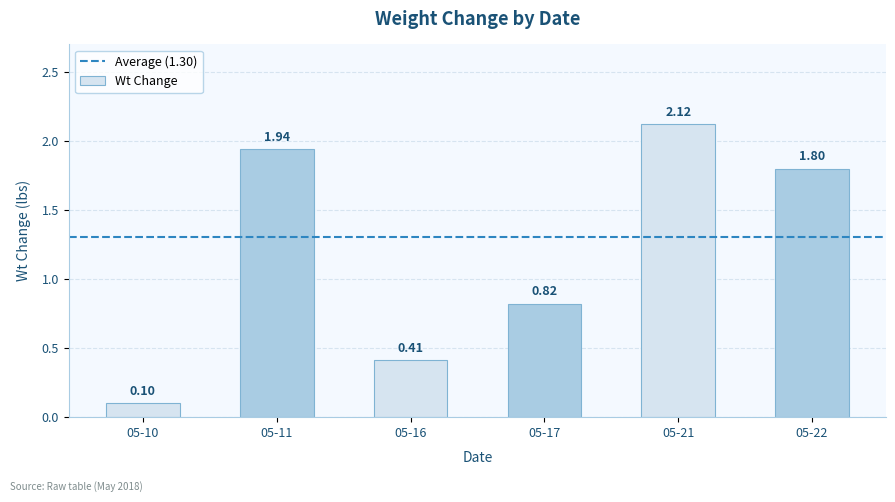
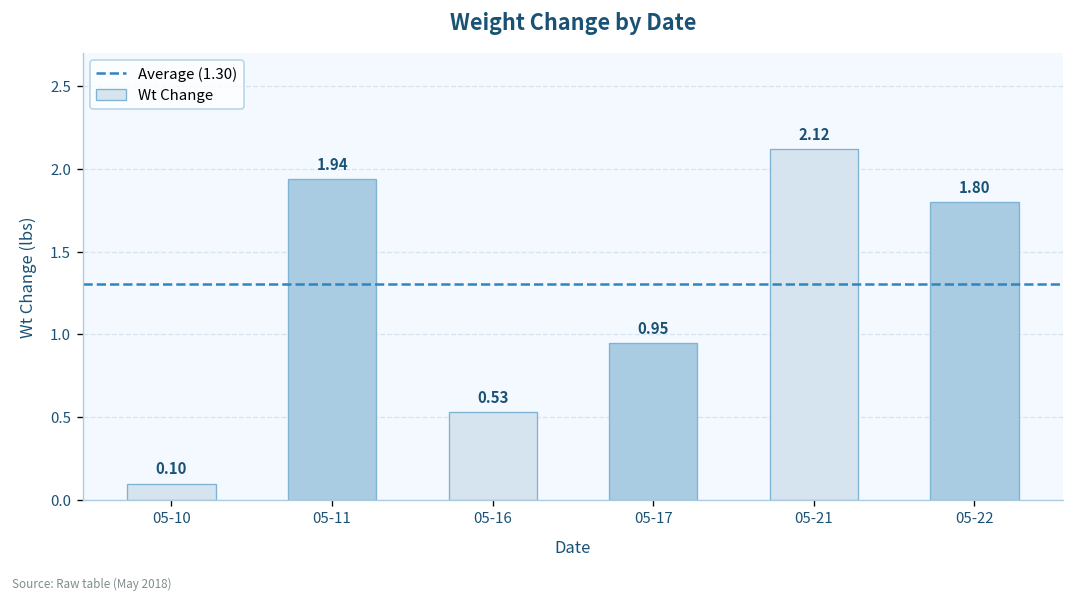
05-16: 0.41 -> 0.53
05-17: 0.82 -> 0.95
